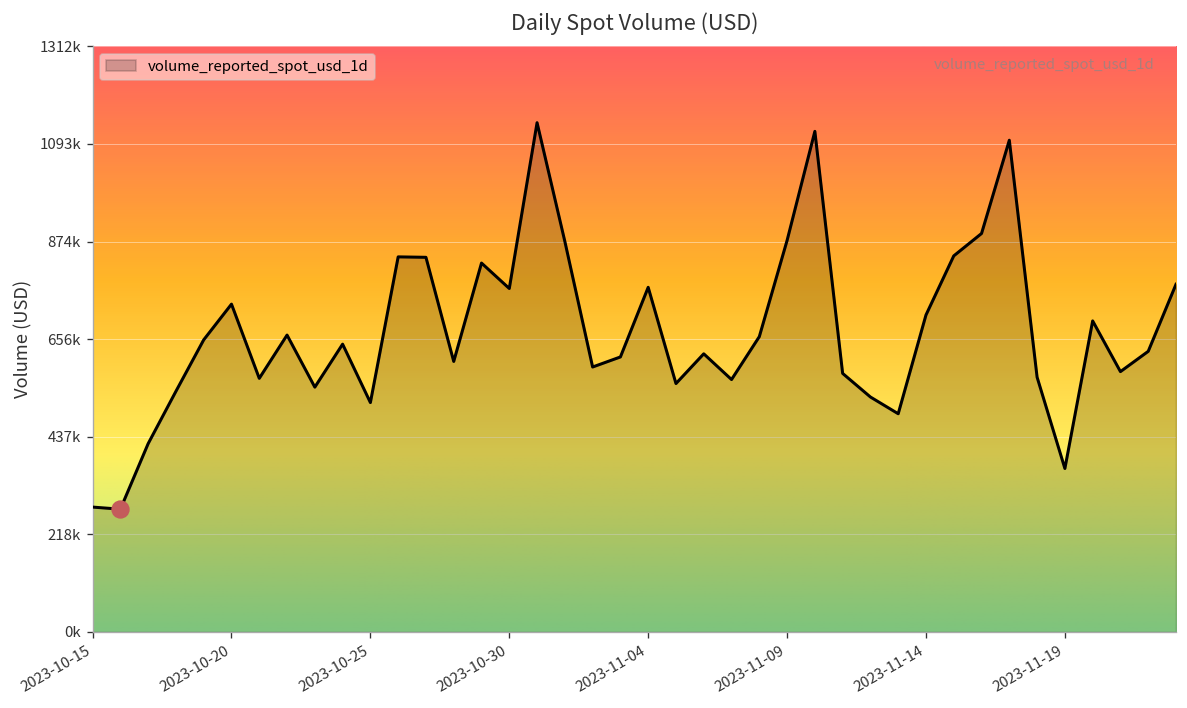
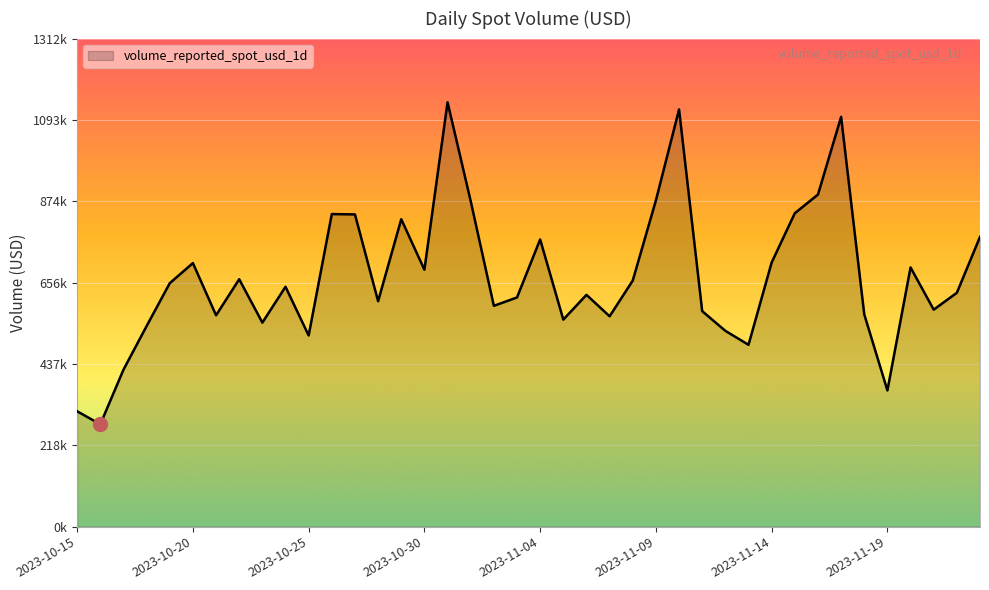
volume_reported_spot_usd_1d, 2023-10-15: 280000 -> 310000
volume_reported_spot_usd_1d, 2023-10-20: 730000 -> 710000
volume_reported_spot_usd_1d, 2023-10-30: 770000 -> 690000
